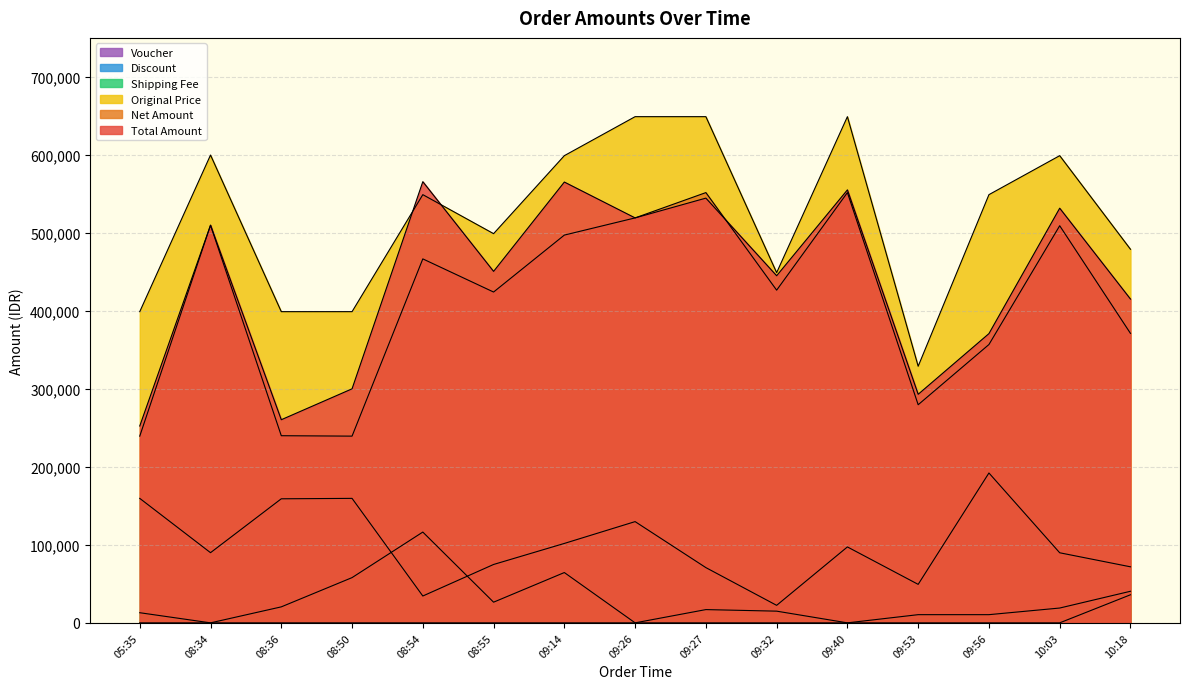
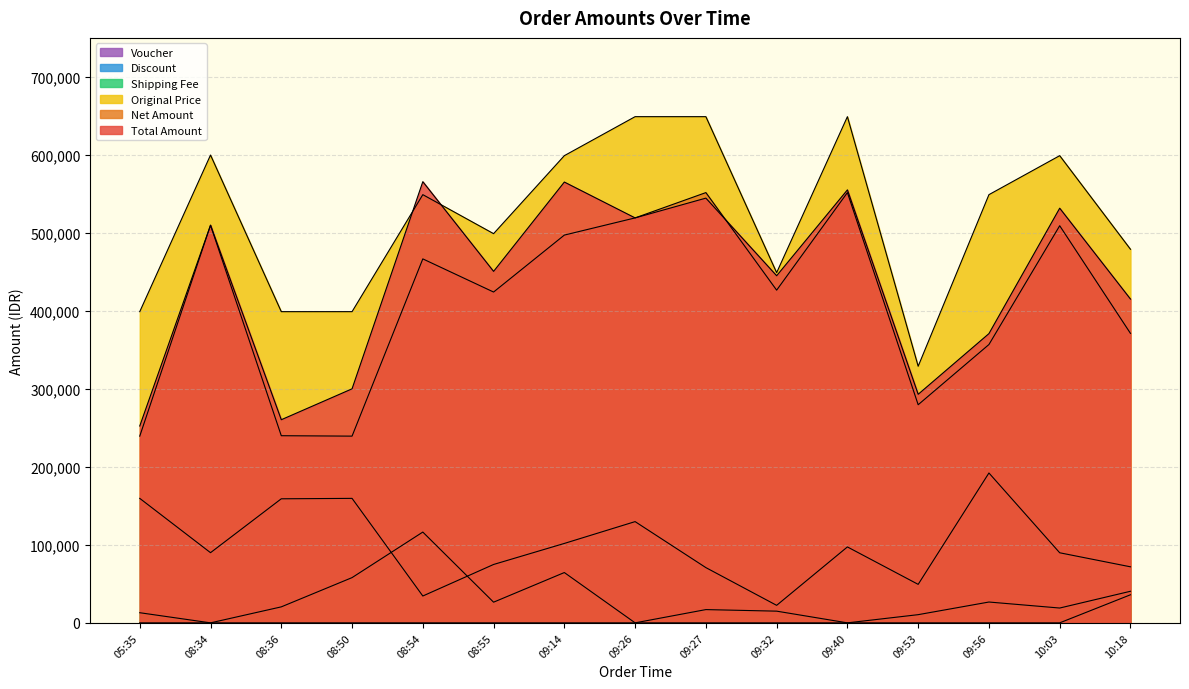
Shipping Fee, 09:56: 10,000 -> 30,000
